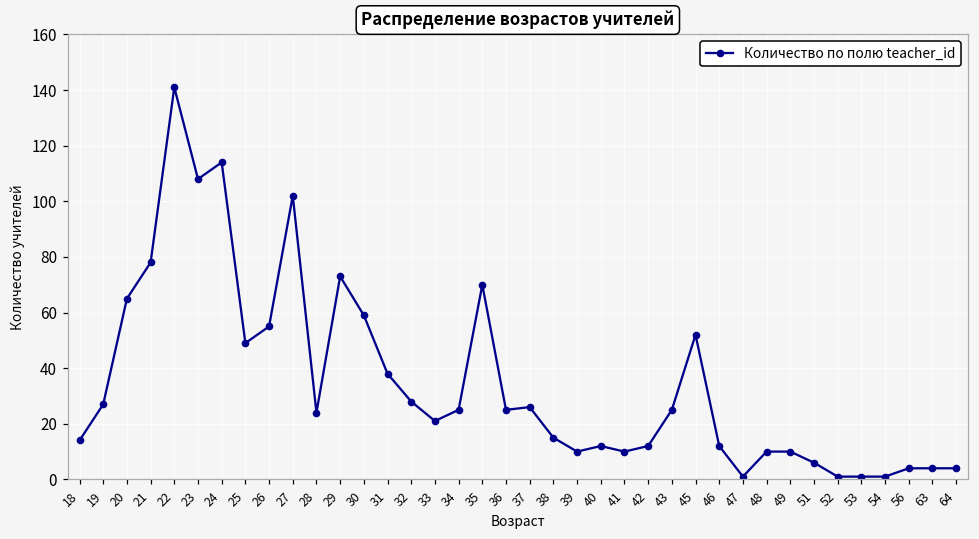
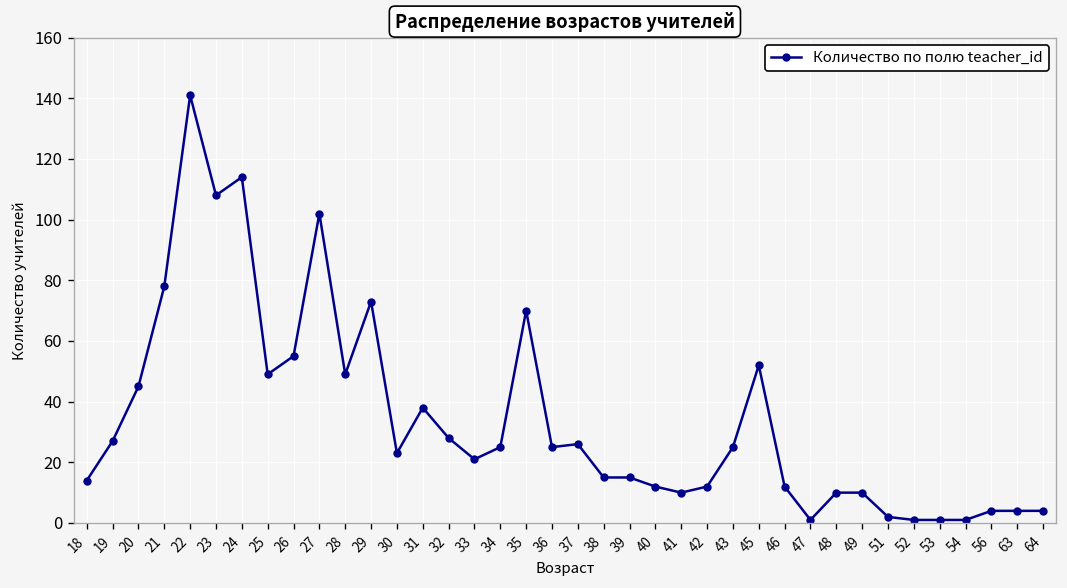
20: 65 -> 45
28: 24 -> 49
30: 59 -> 23
39: 10 -> 15
51: 6 -> 2
